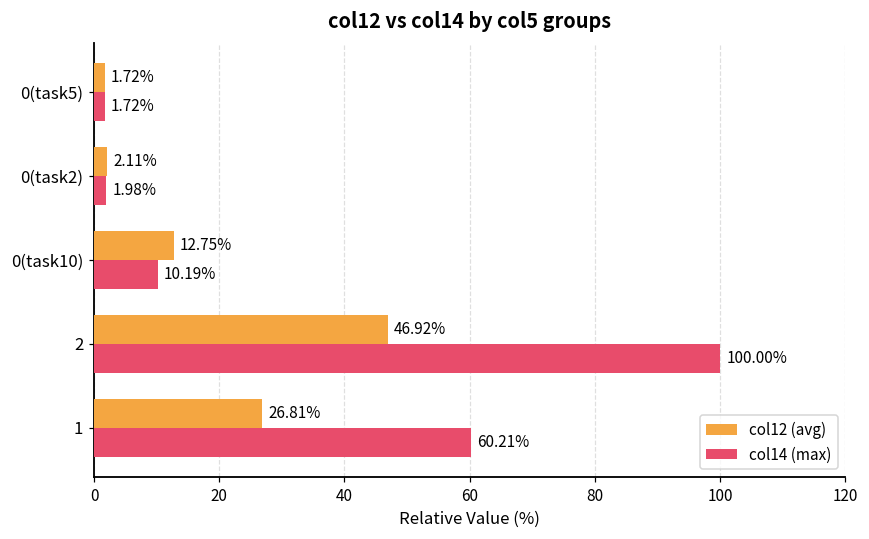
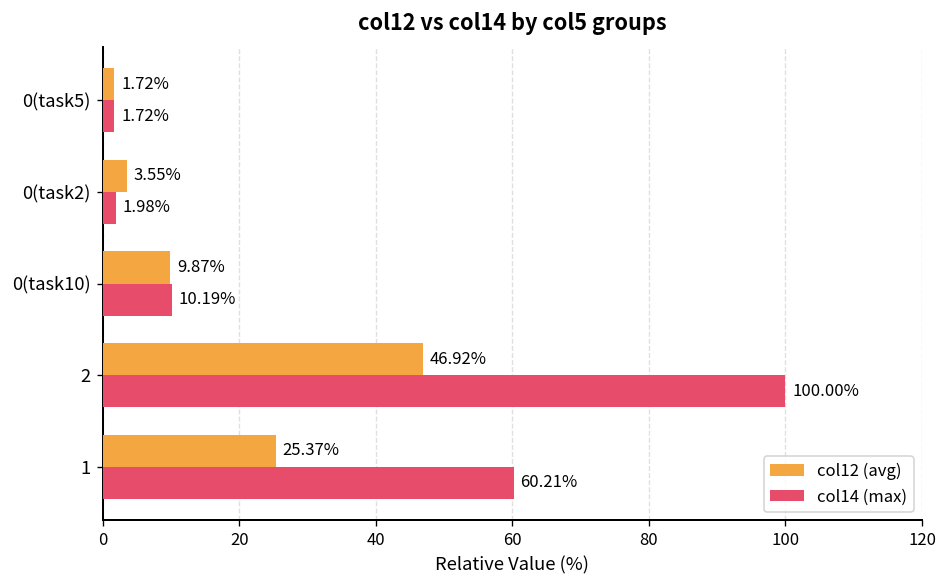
col12 (avg), 0(task2): 2.11% -> 3.55%
col12 (avg), 0(task10): 12.75% -> 9.87%
col12 (avg), 1: 26.81% -> 25.37%
